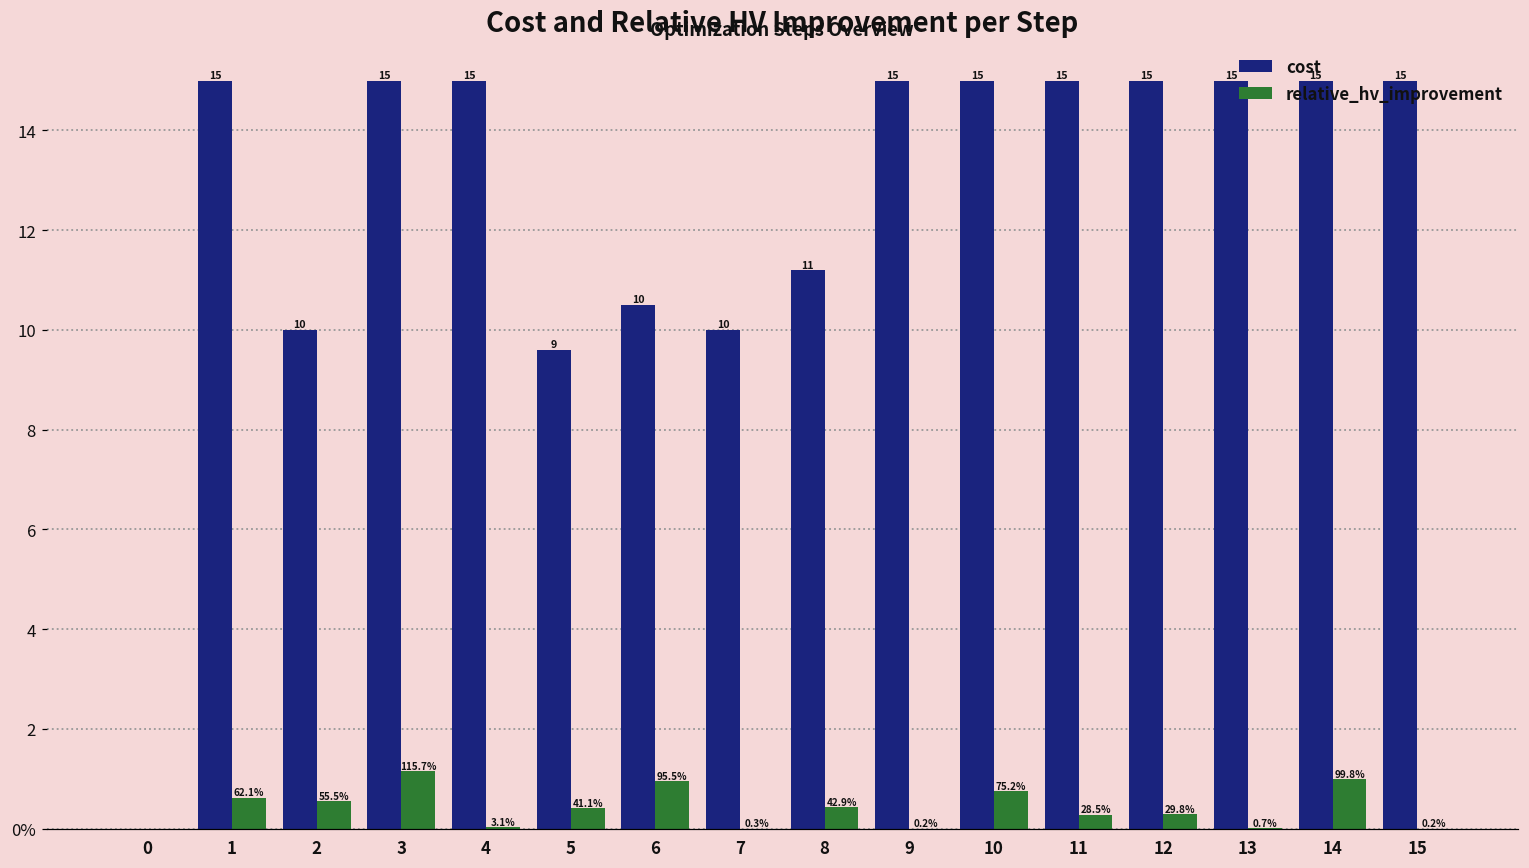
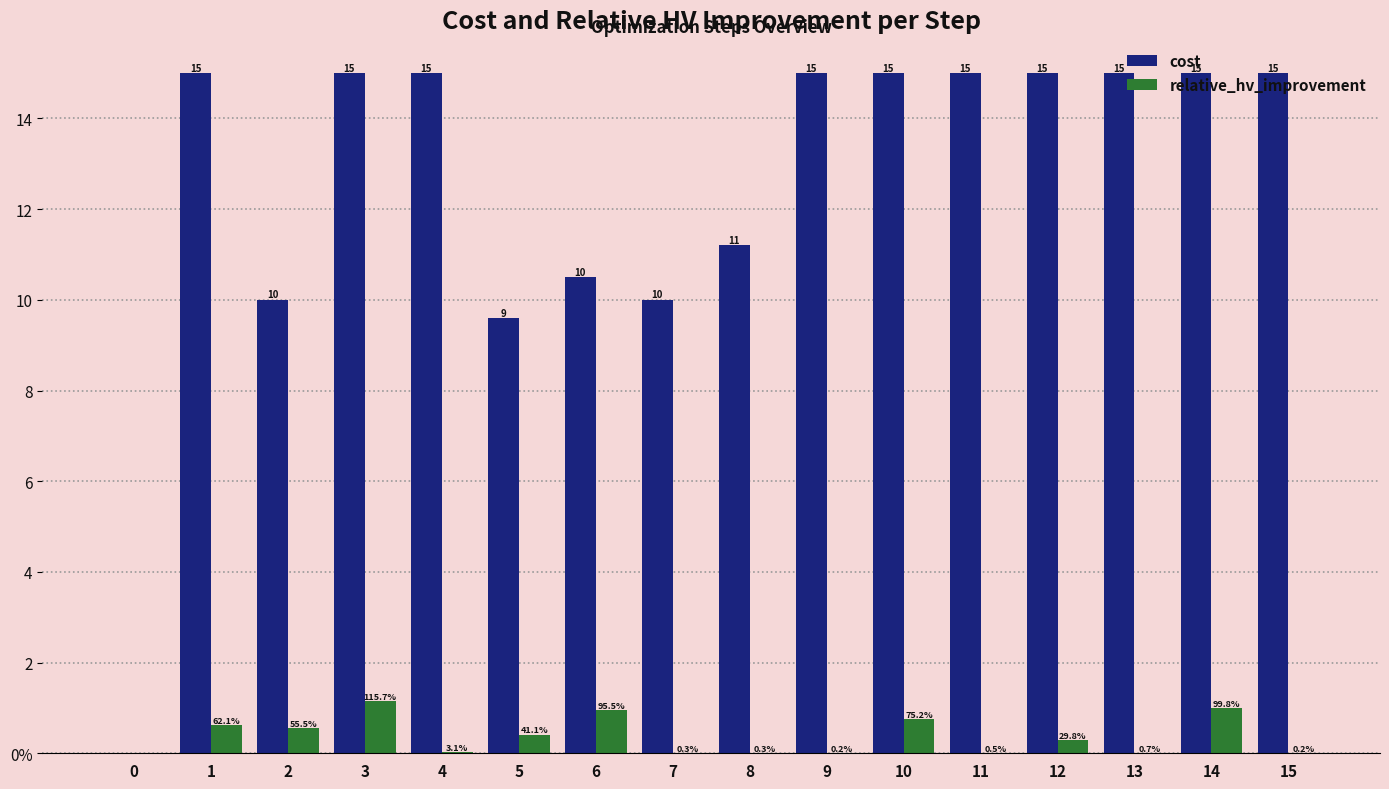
relative_hv_improvement, 8: 42.9% -> 0.3%
relative_hv_improvement, 11: 28.5% -> 0.5%
